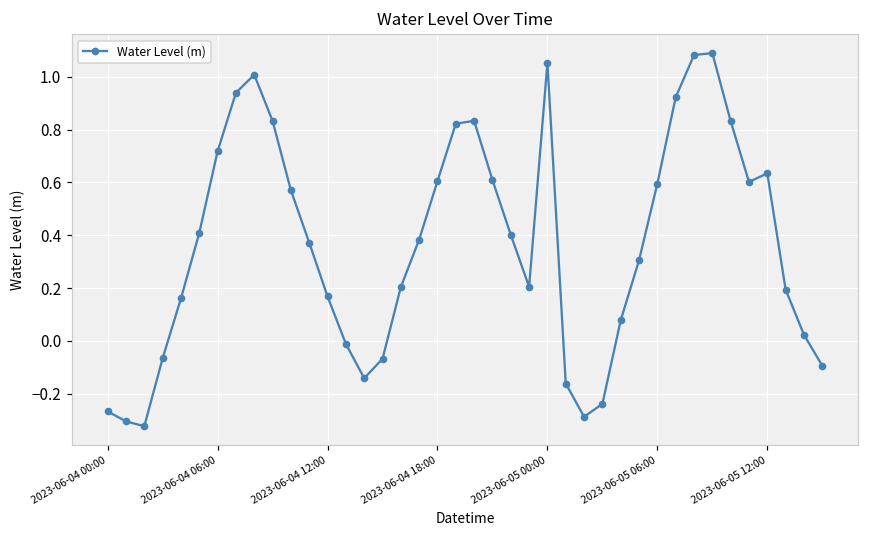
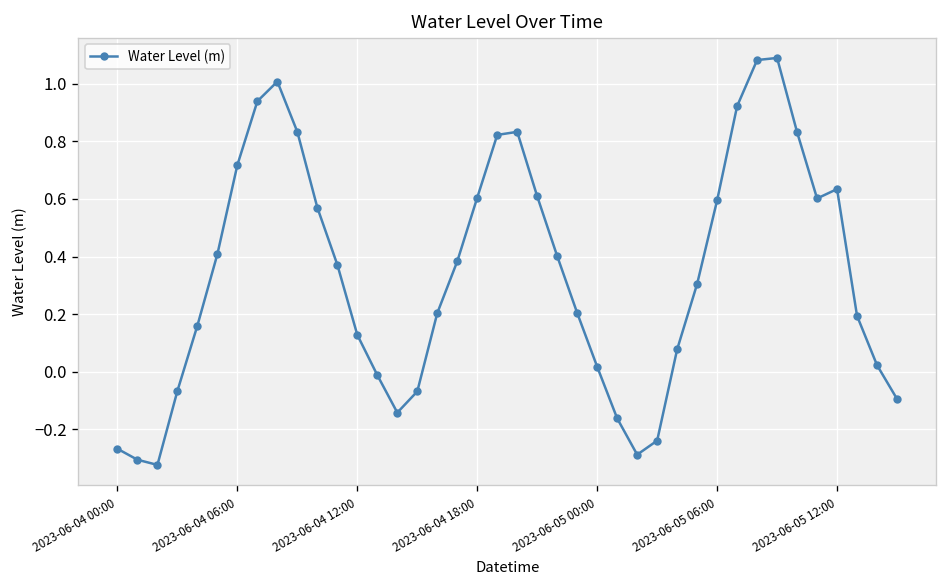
2023-06-04 12:00: 0.17 -> 0.13
2023-06-05 00:00: 1.05 -> 0.02
